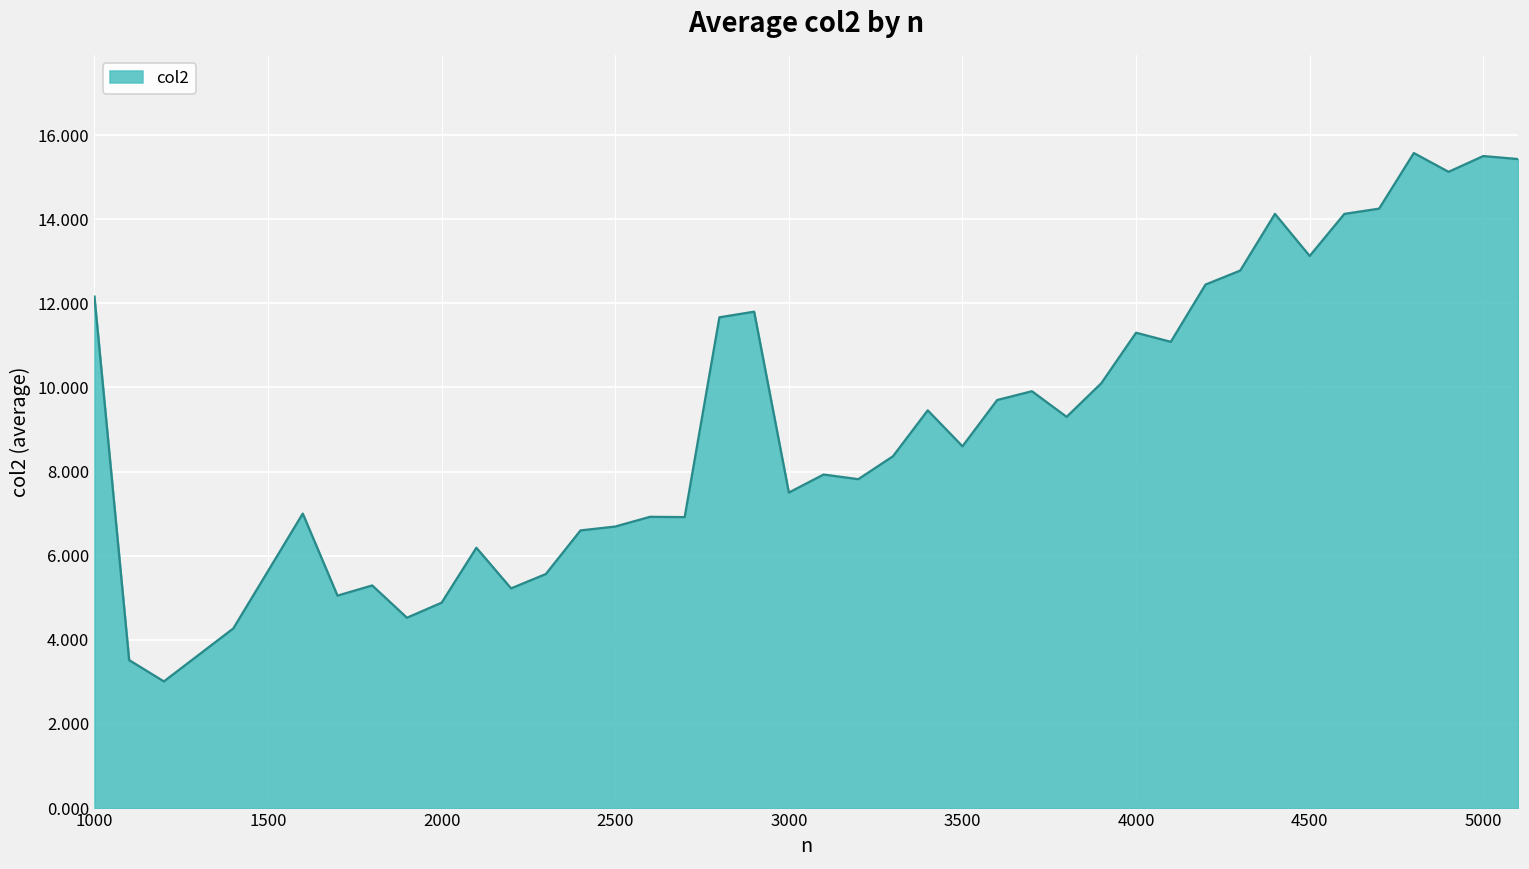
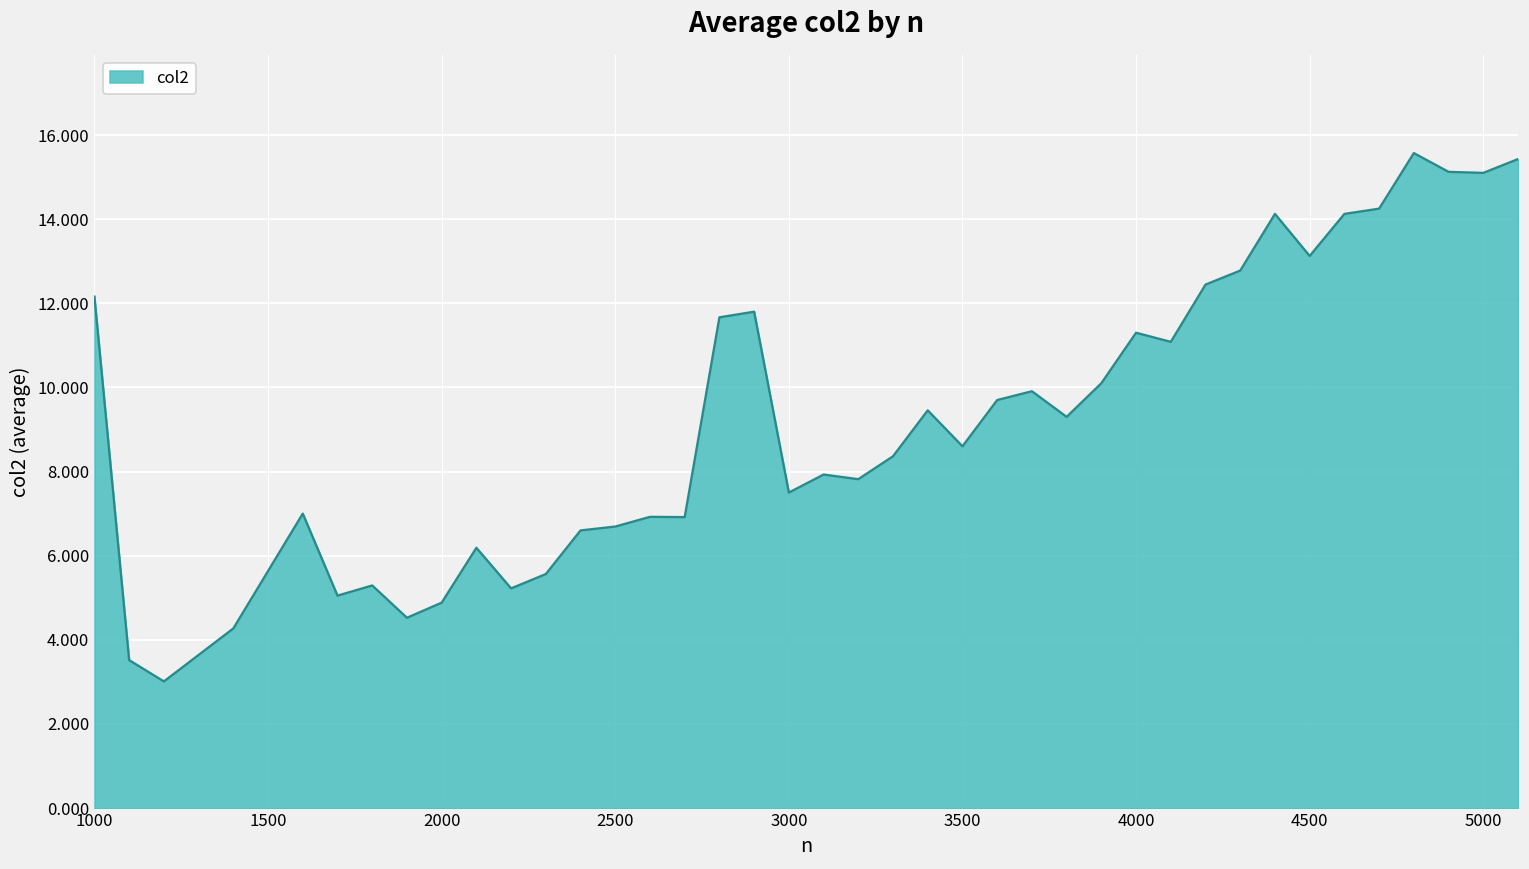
5000: 15.5 -> 15.1
